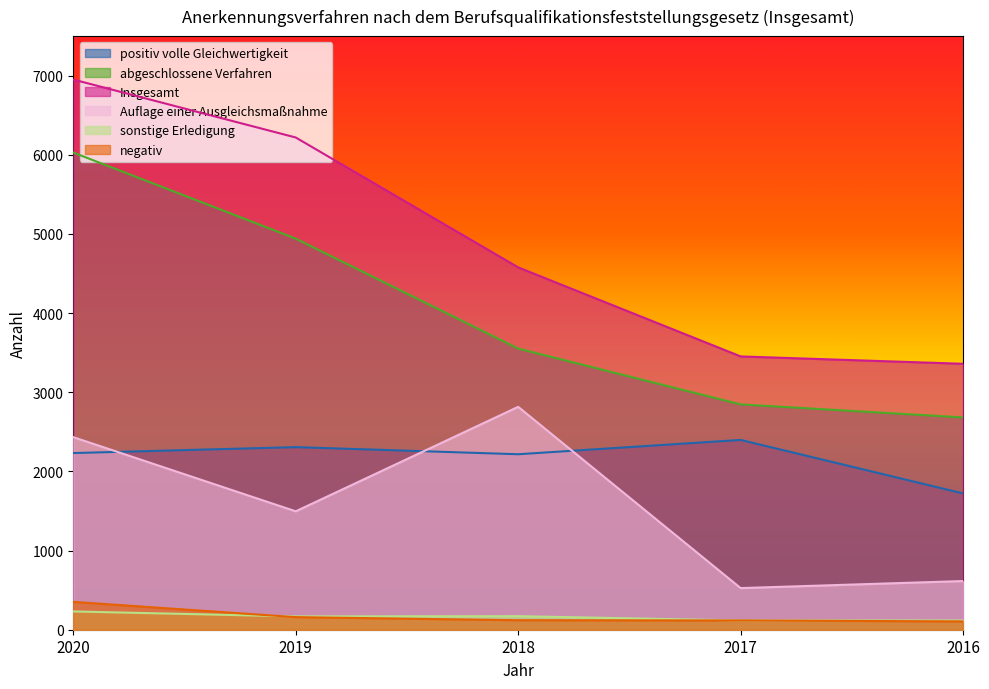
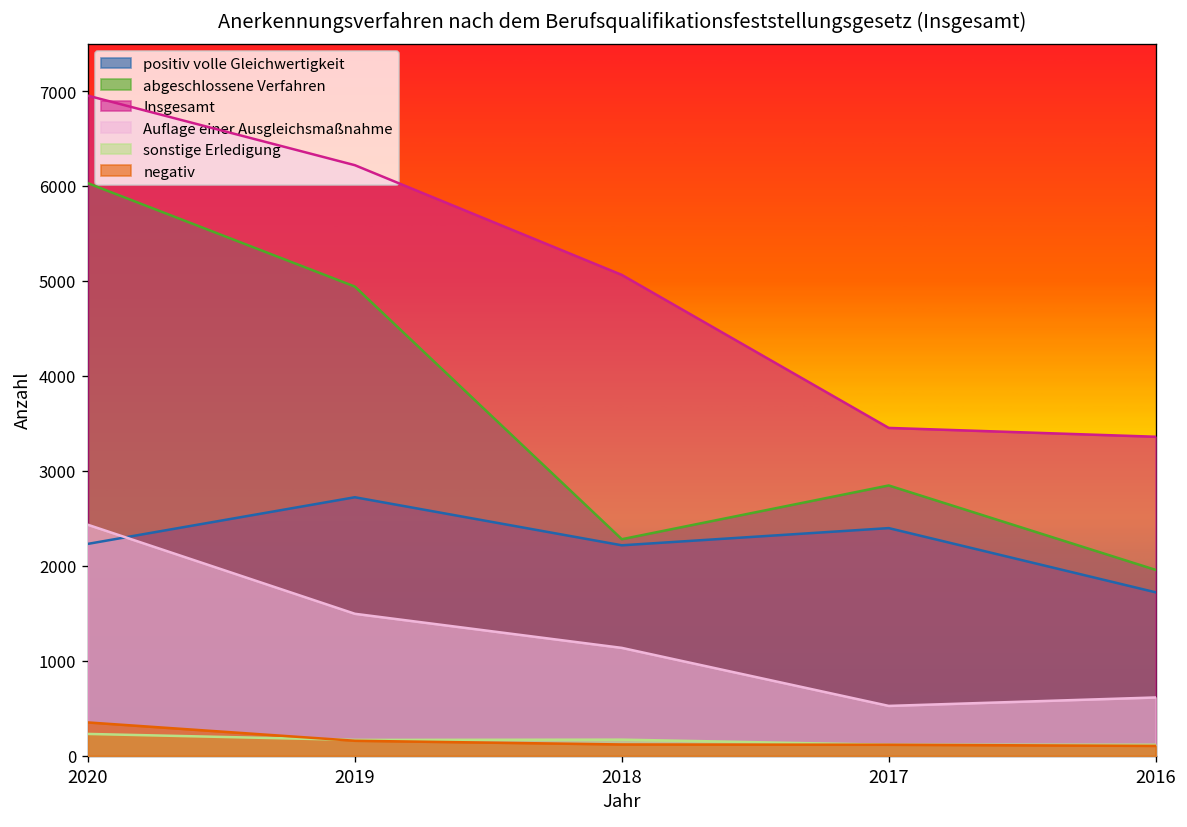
positiv volle Gleichwertigkeit, 2019: 2300 -> 2700
abgeschlossene Verfahren, 2018: 3600 -> 2300
Insgesamt, 2018: 4600 -> 5100
Auflage einer Ausgleichsmaßnahme, 2018: 2800 -> 1100
abgeschlossene Verfahren, 2016: 2700 -> 2000
